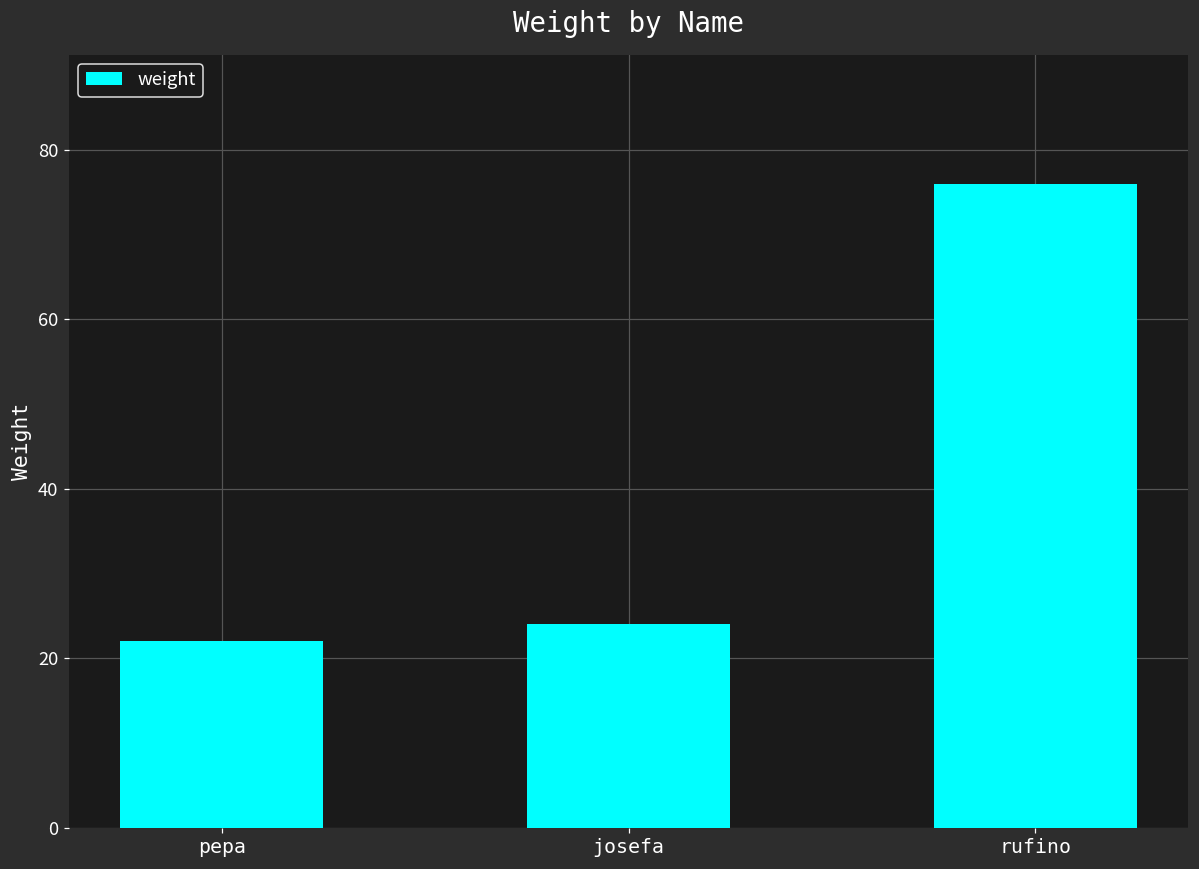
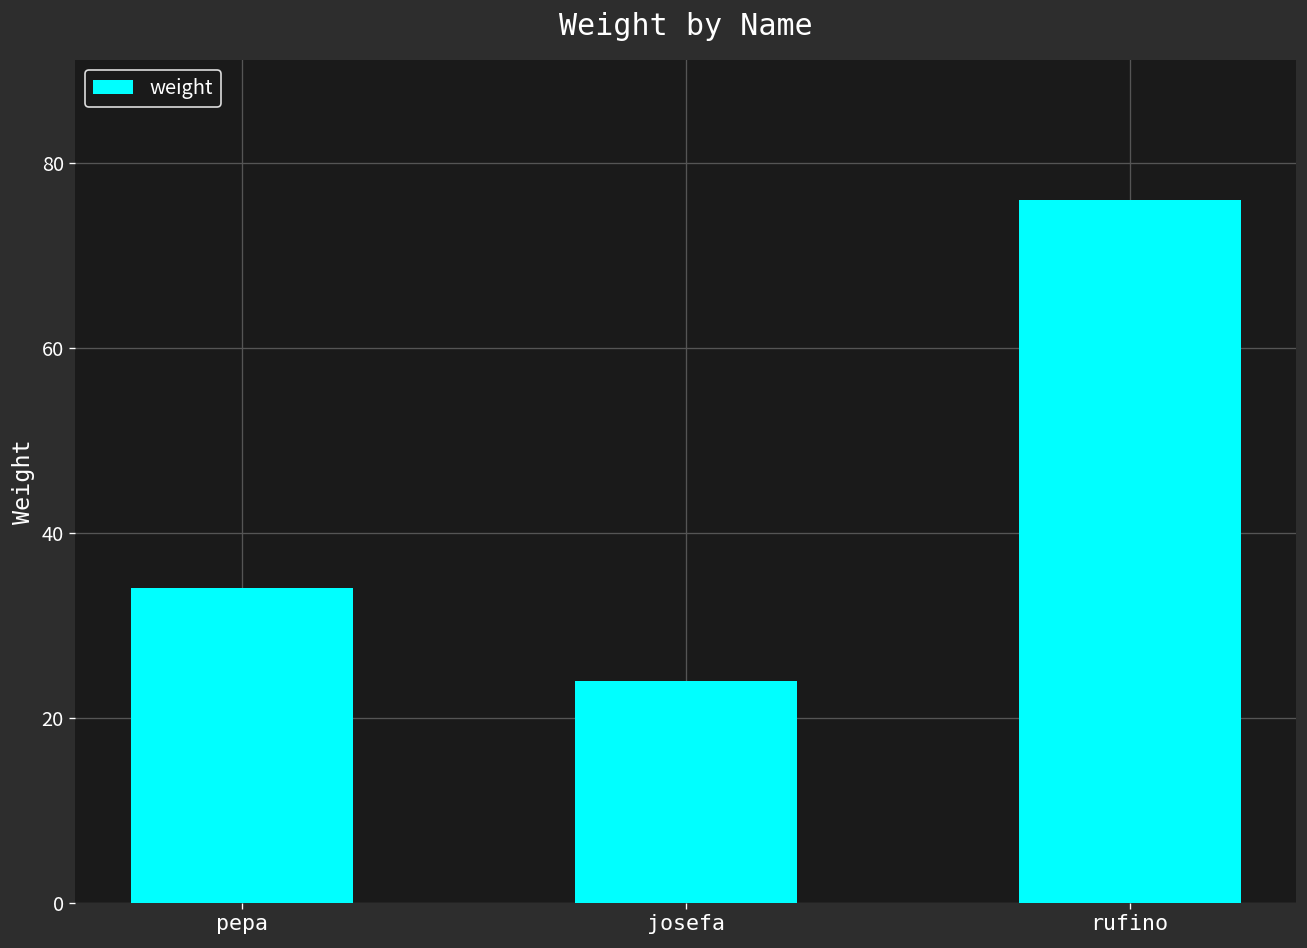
pepa: 22 -> 34
